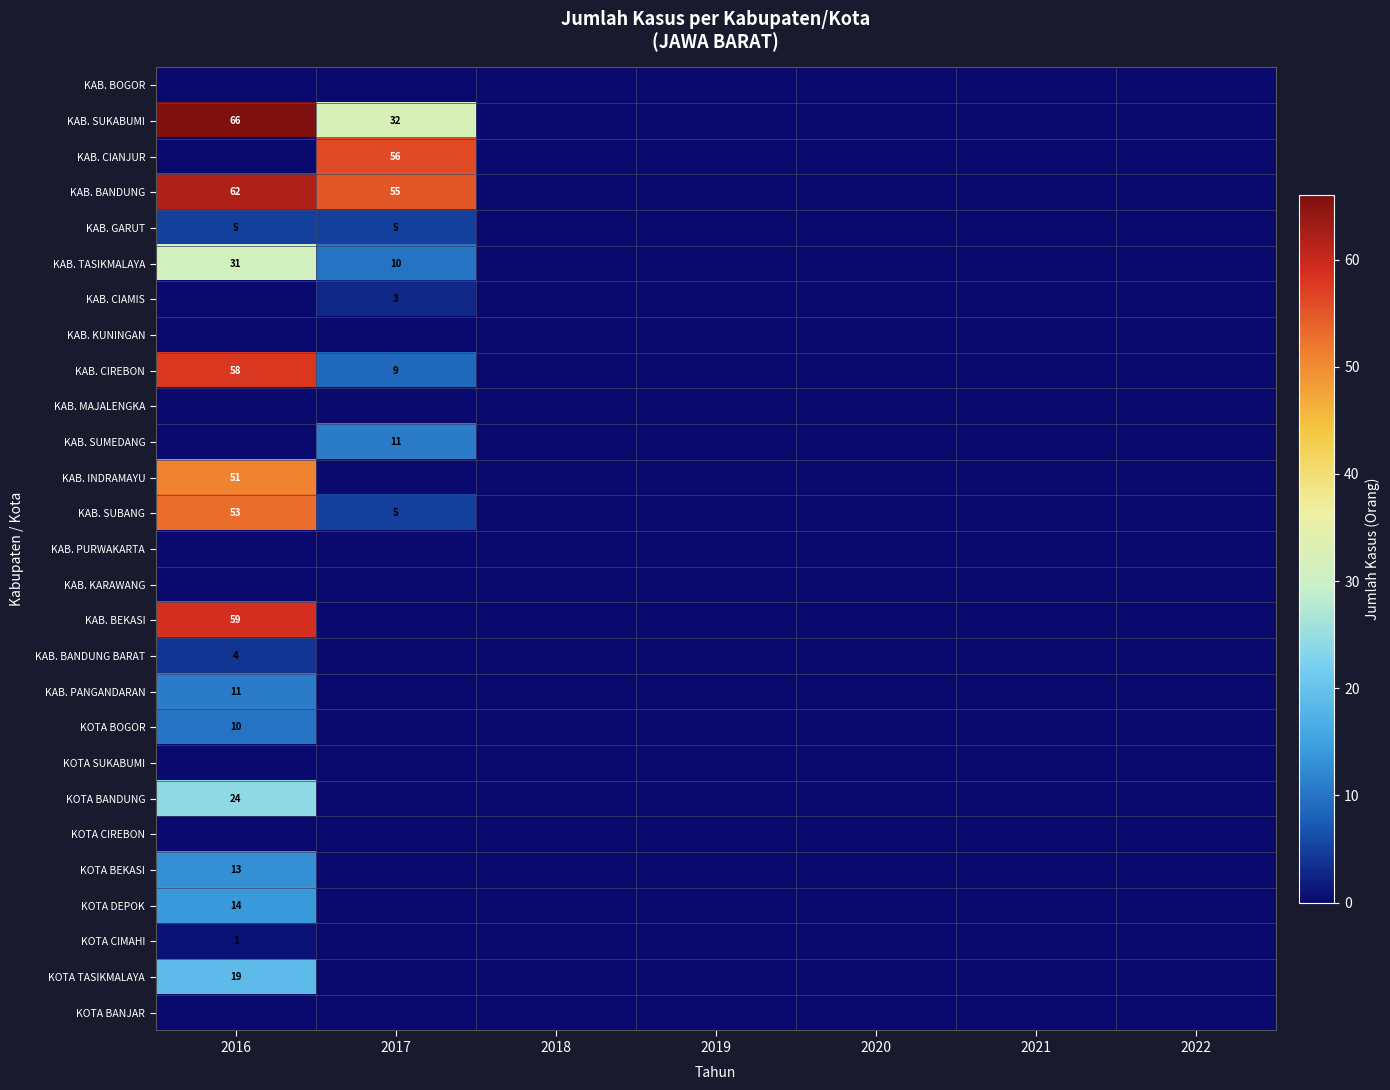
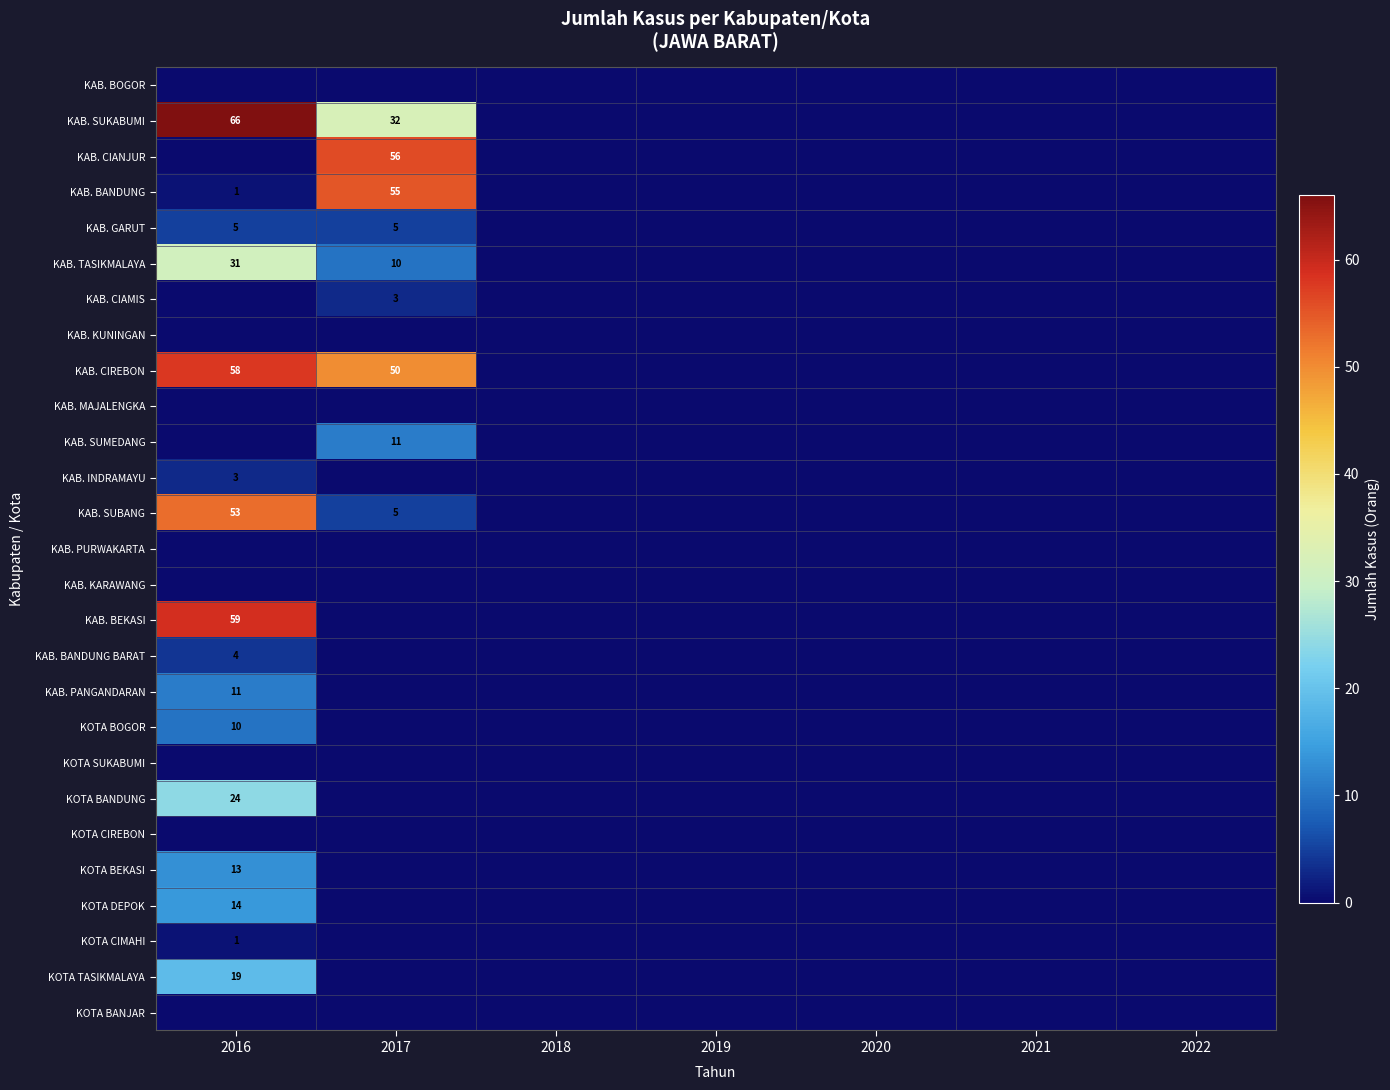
KAB. BANDUNG, 2016: 62 -> 1
KAB. CIREBON, 2017: 9 -> 50
KAB. INDRAMAYU, 2016: 51 -> 3
